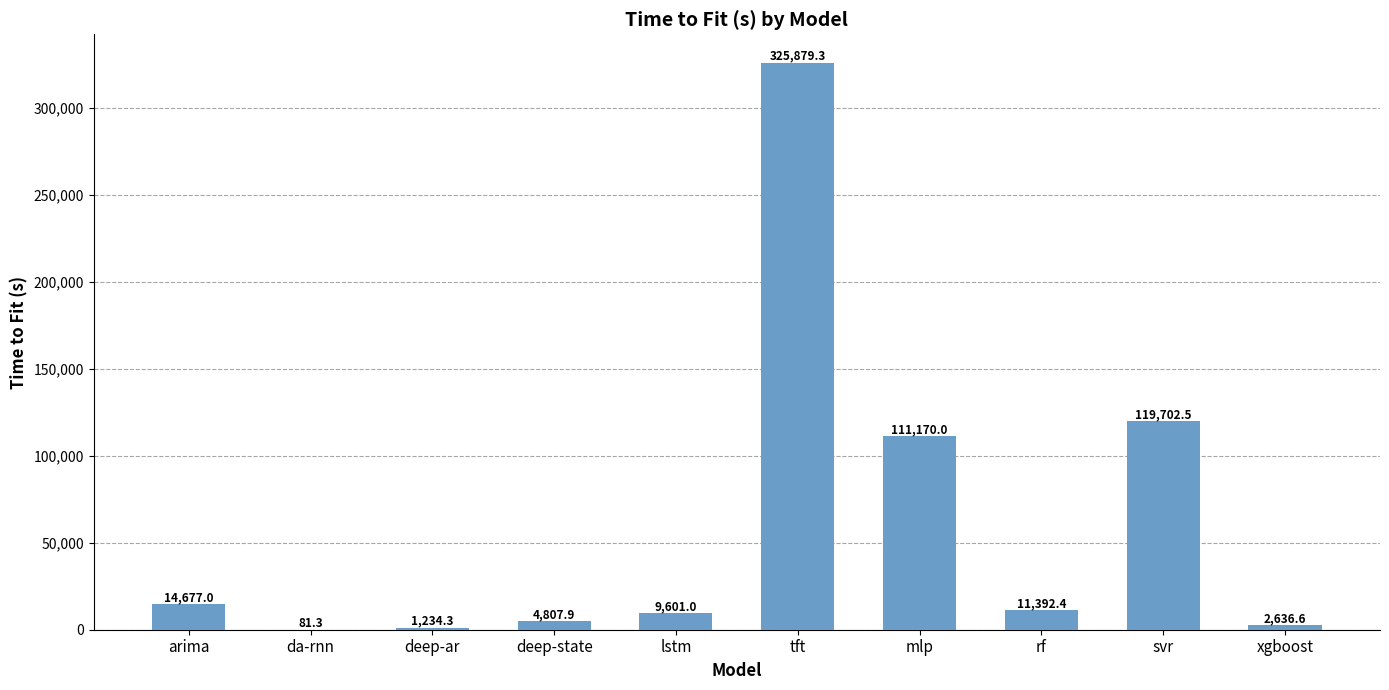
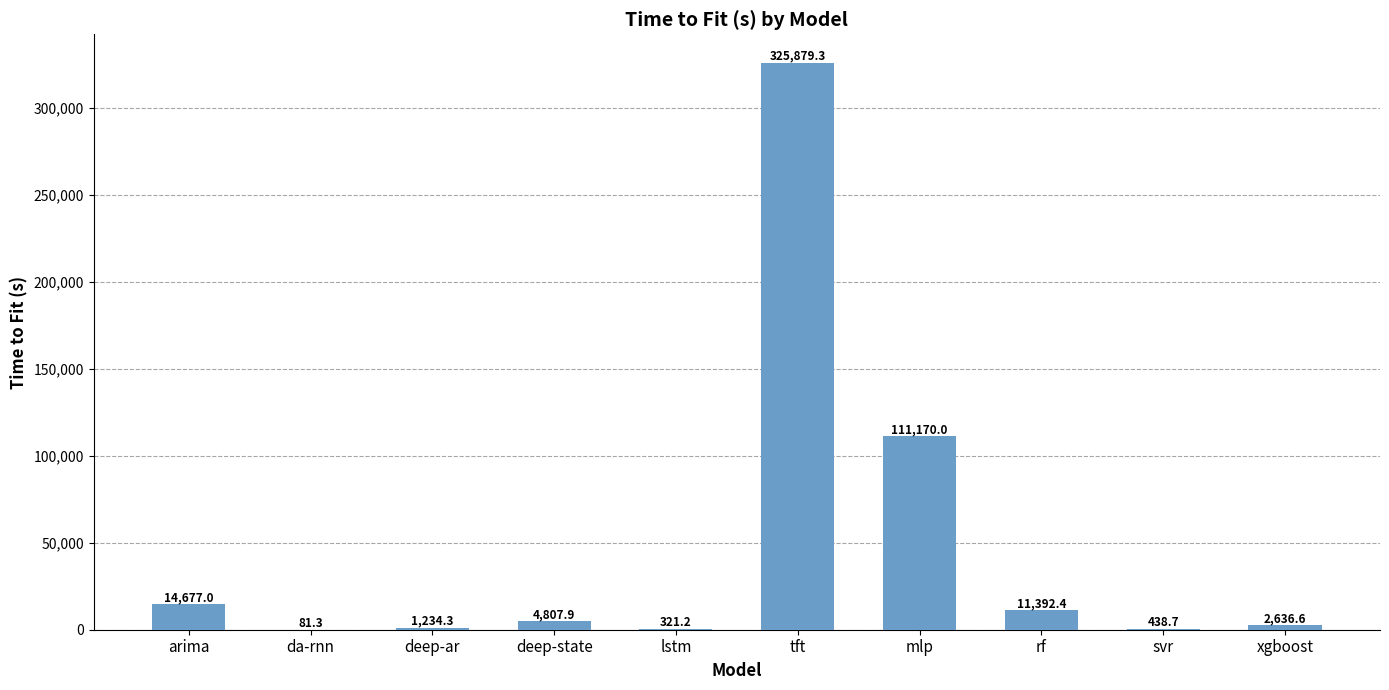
lstm: 9,601.0 -> 321.2
svr: 119,702.5 -> 438.7
